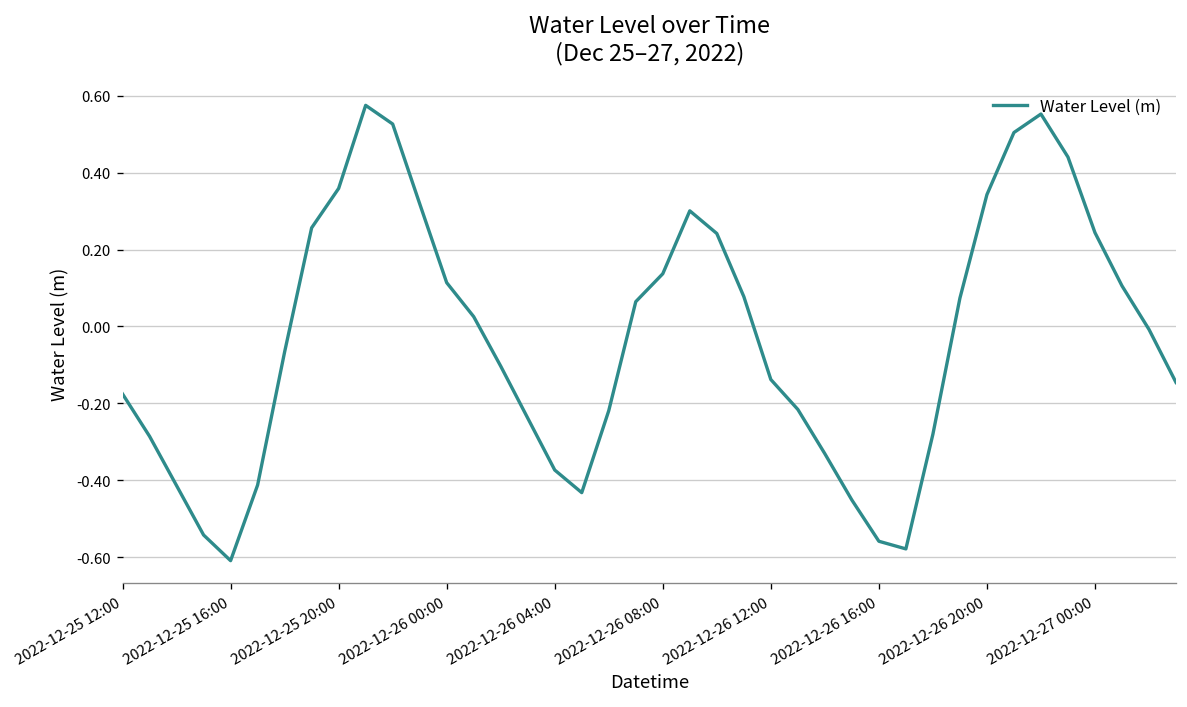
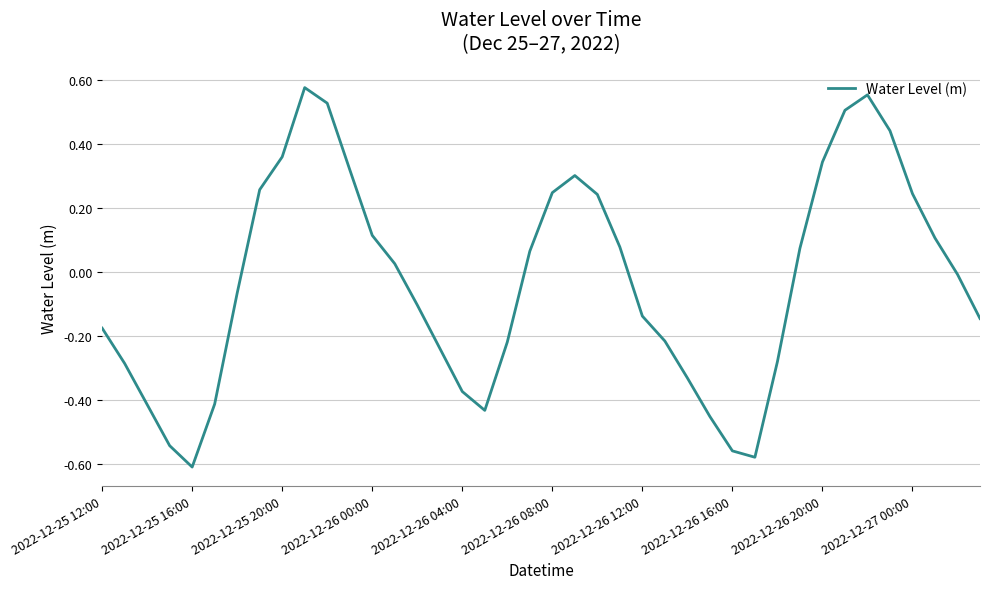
2022-12-26 08:00: 0.14 -> 0.25
